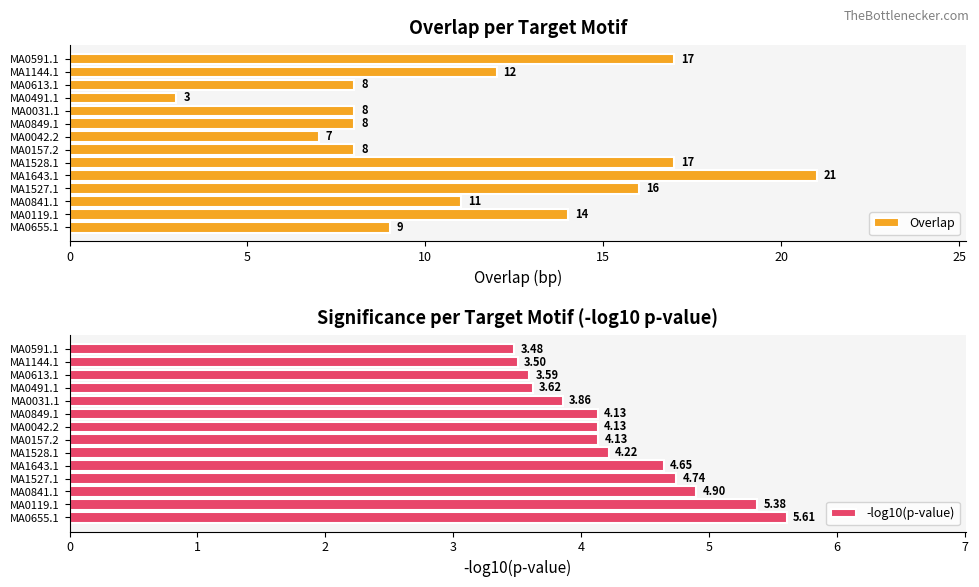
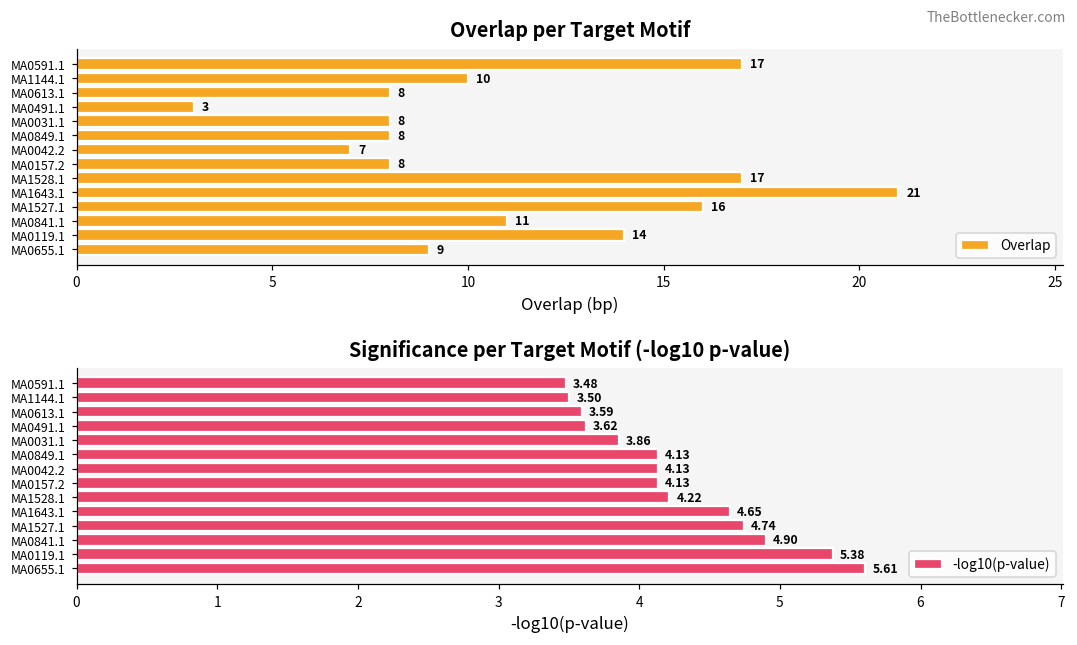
Overlap per Target Motif, MA1144.1: 12 -> 10
